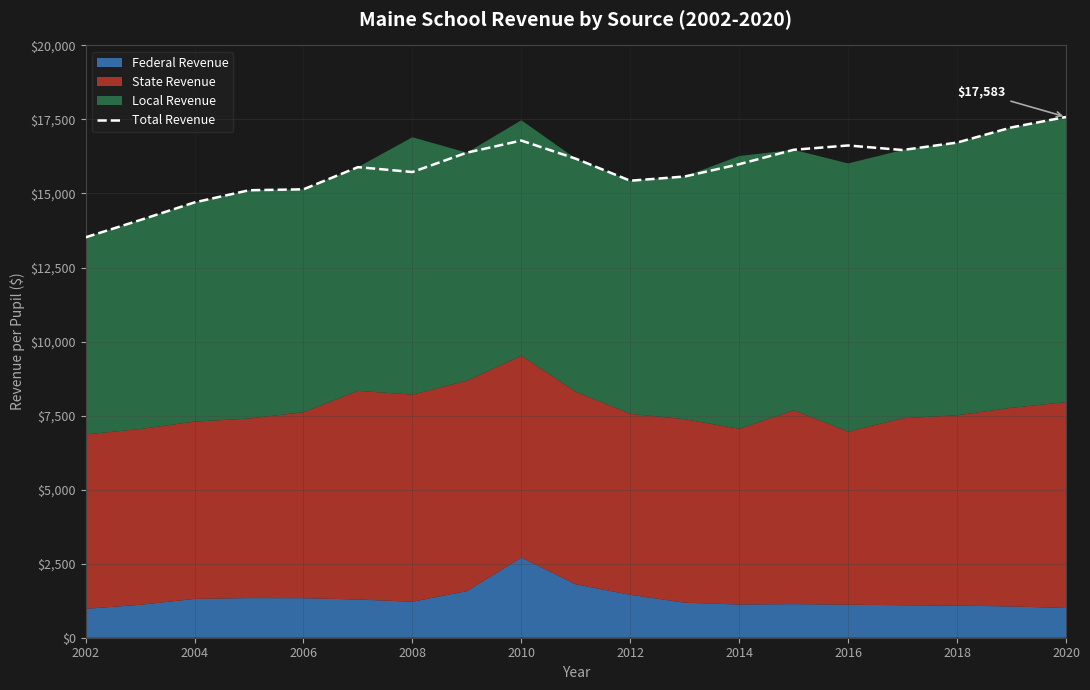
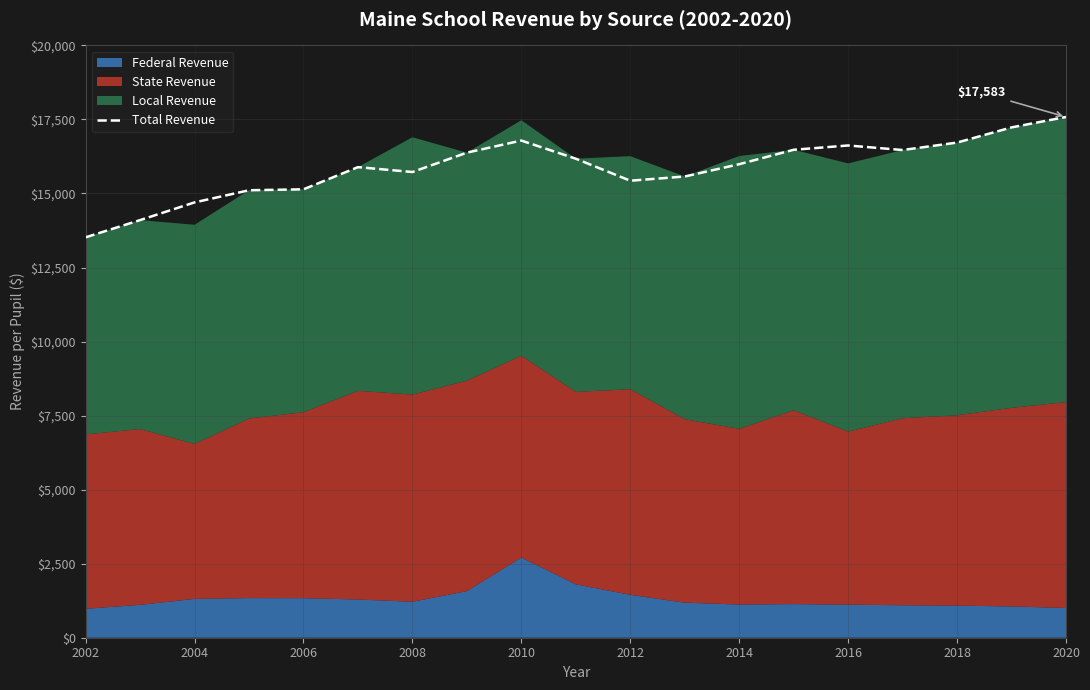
State Revenue, 2004: $6,000 -> $5,200
State Revenue, 2012: $6,100 -> $6,900
